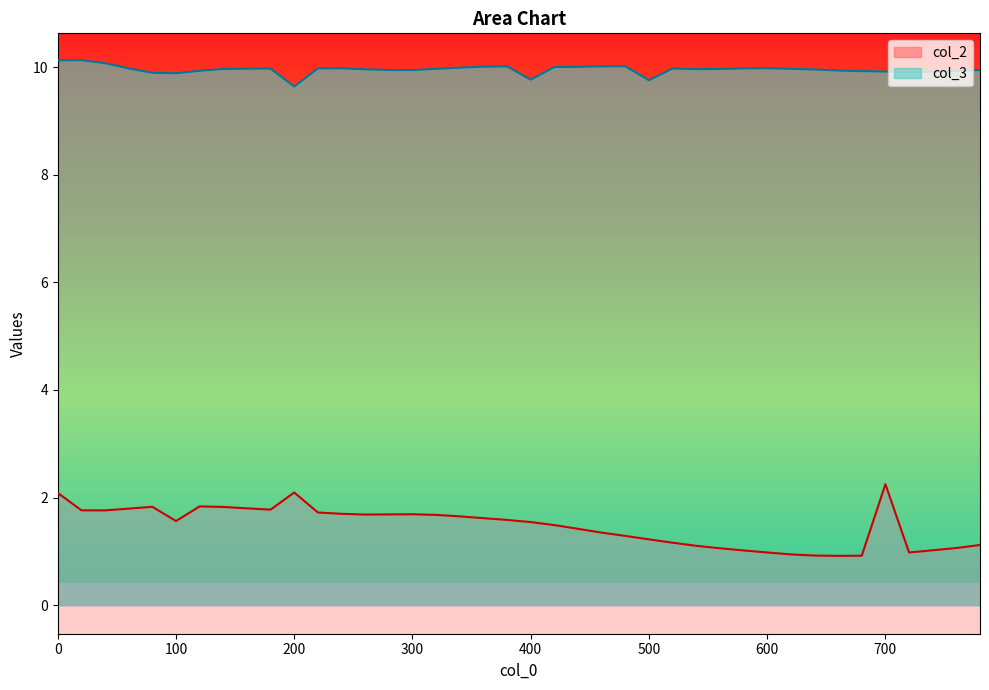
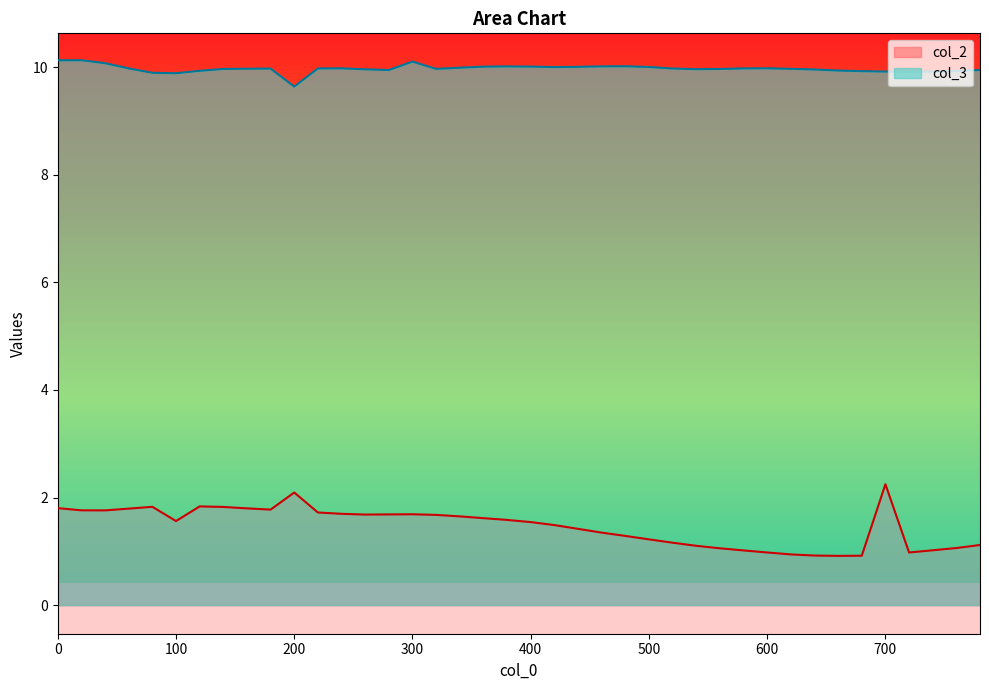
col_2, 0: 2.1 -> 1.8
col_3, 300: 9.9 -> 10.1
col_3, 400: 9.8 -> 10.0
col_3, 500: 9.8 -> 10.0
